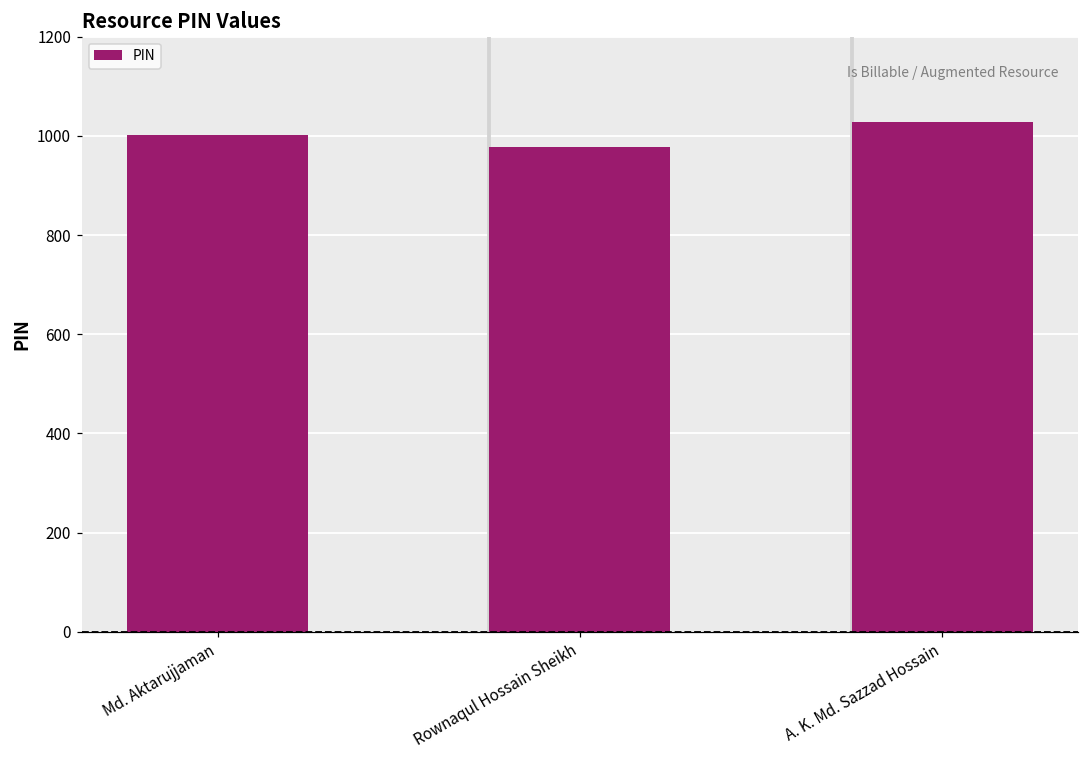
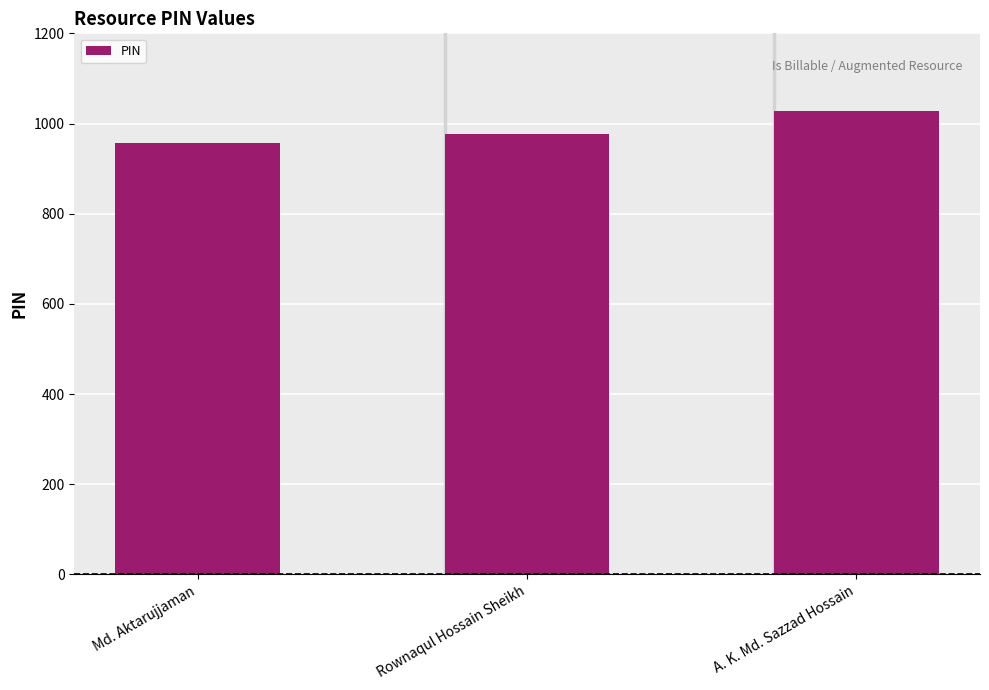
Md. Aktarujjaman: 1000 -> 960
